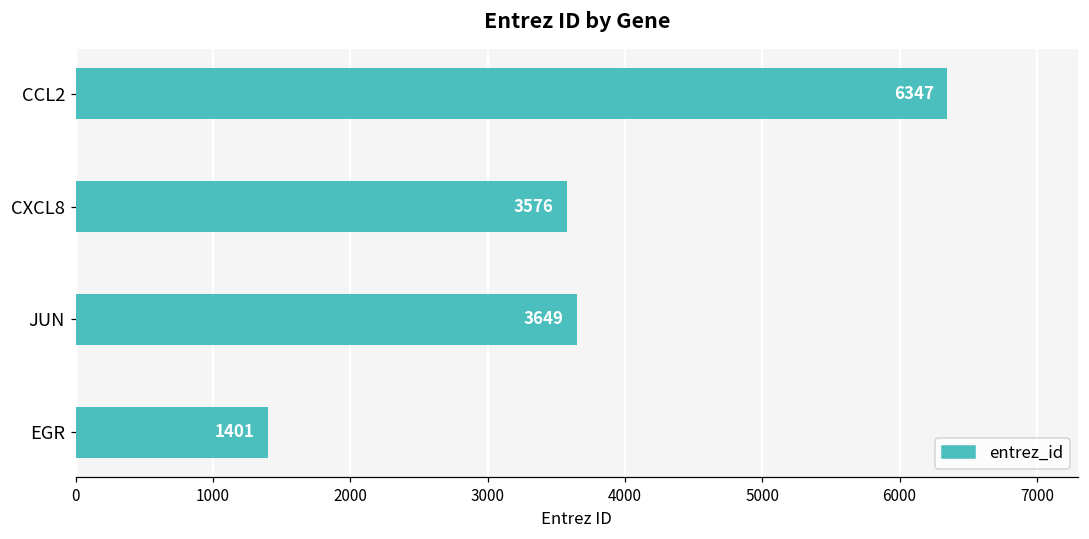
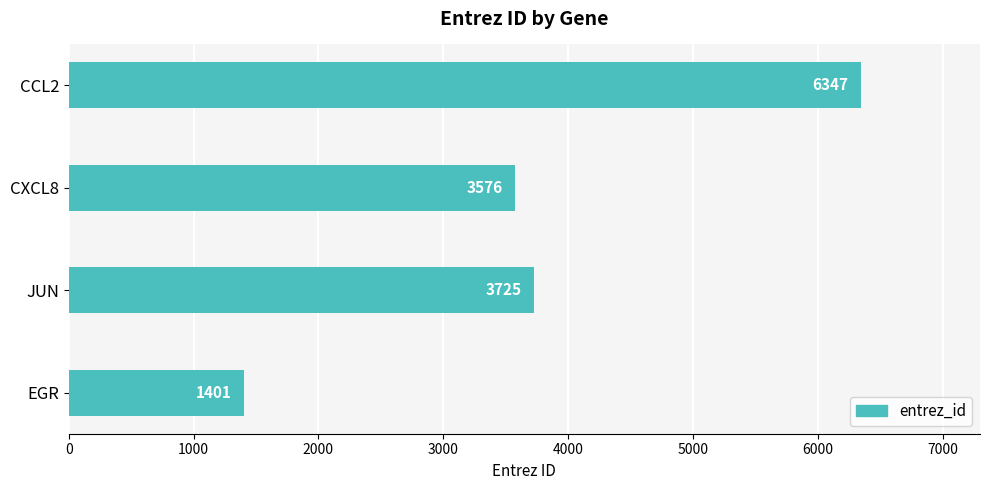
JUN: 3649 -> 3725
